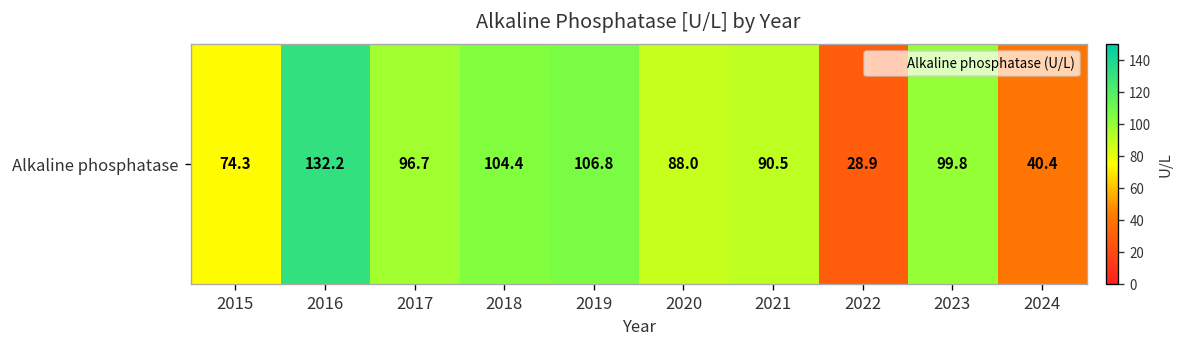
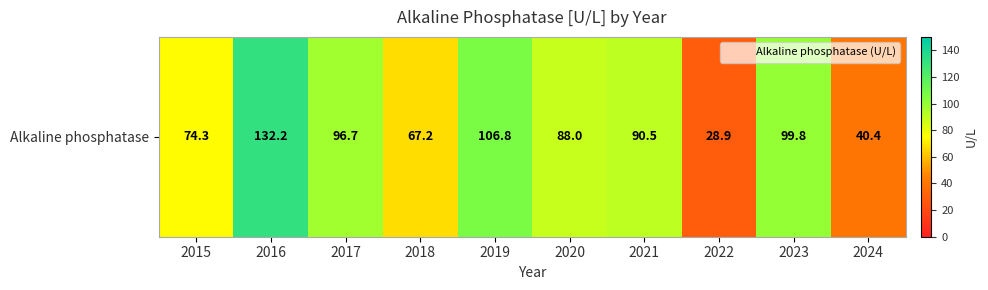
Alkaline phosphatase, 2018: 104.4 -> 67.2
